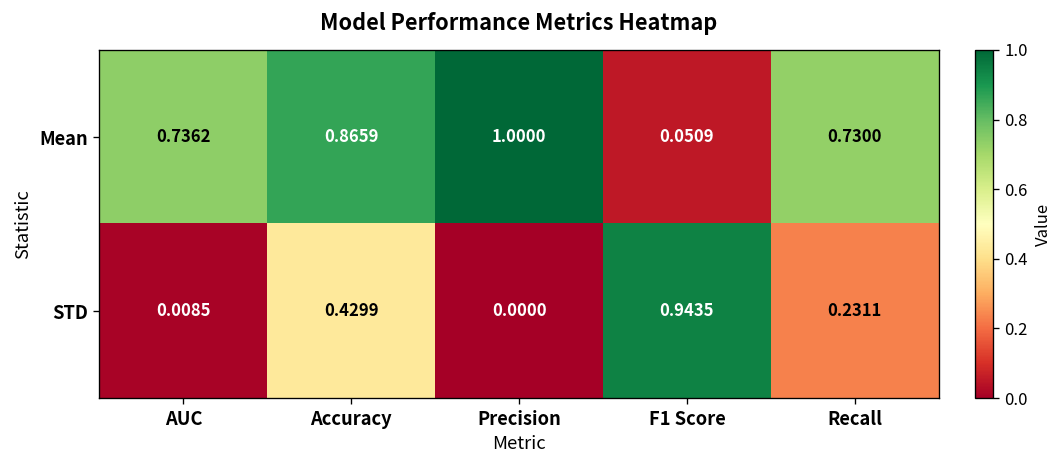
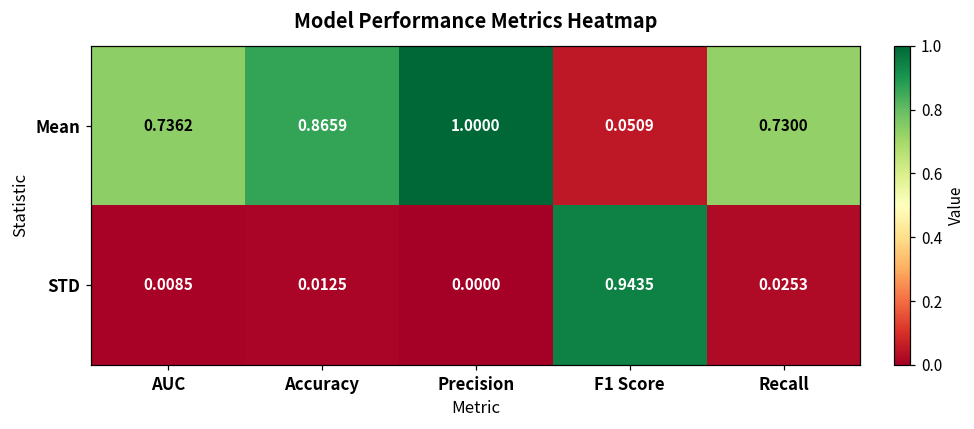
STD, Accuracy: 0.4299 -> 0.0125
STD, Recall: 0.2311 -> 0.0253
